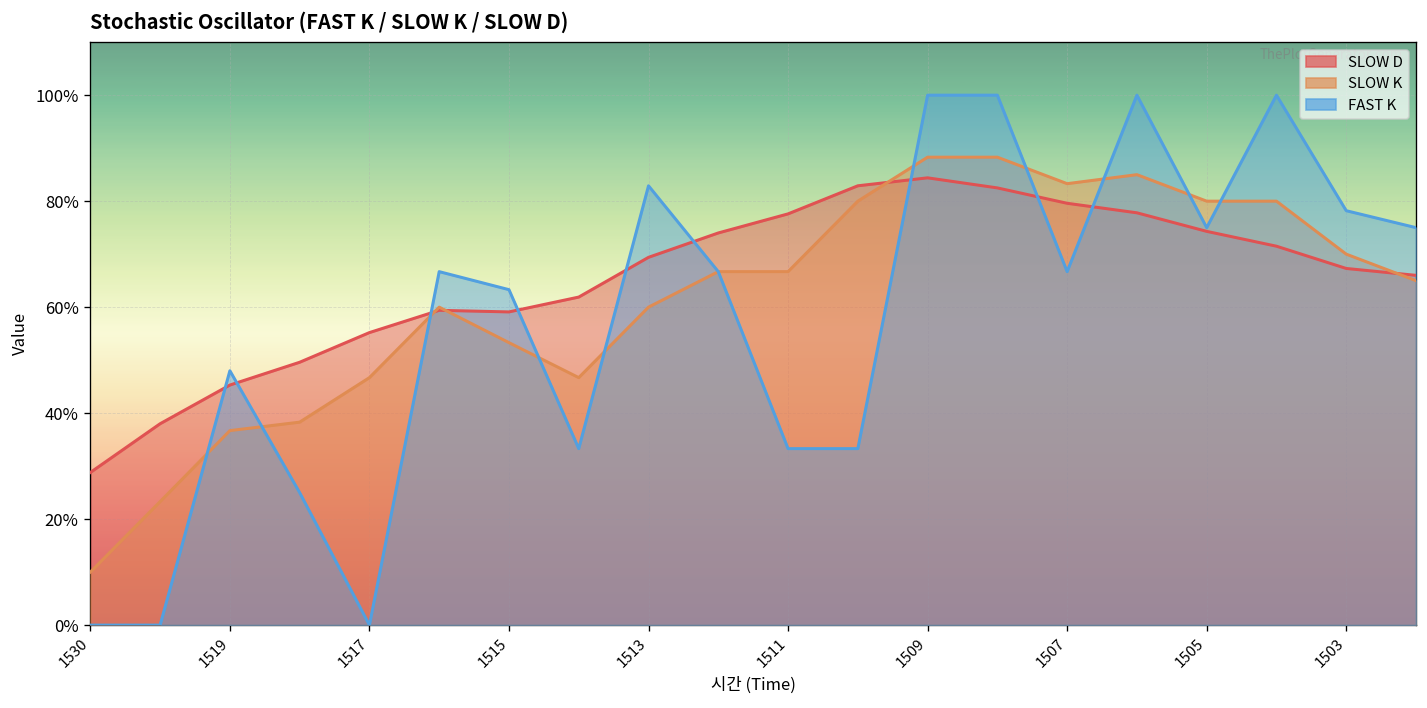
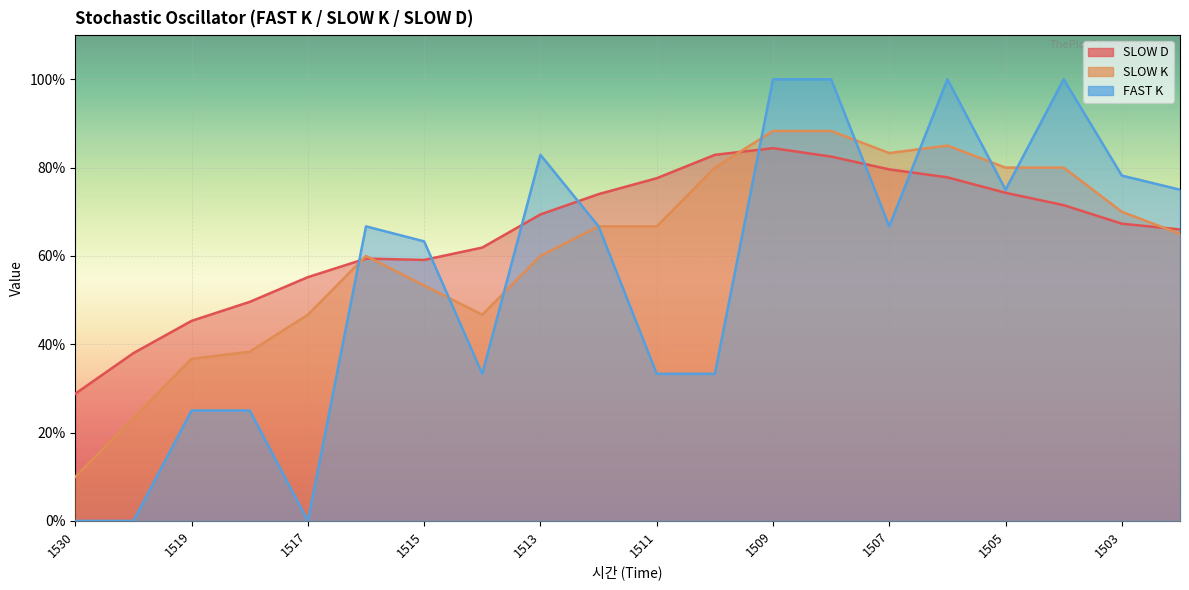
FAST K, 1519: 48% -> 25%
